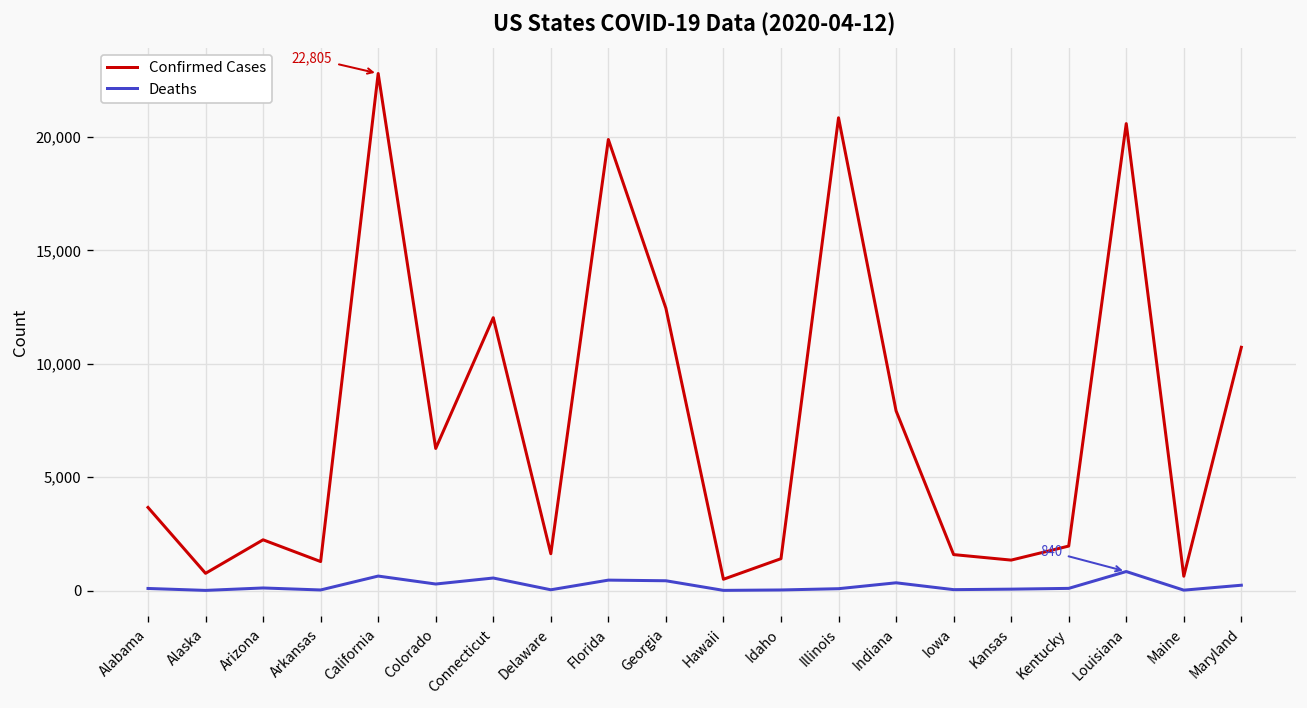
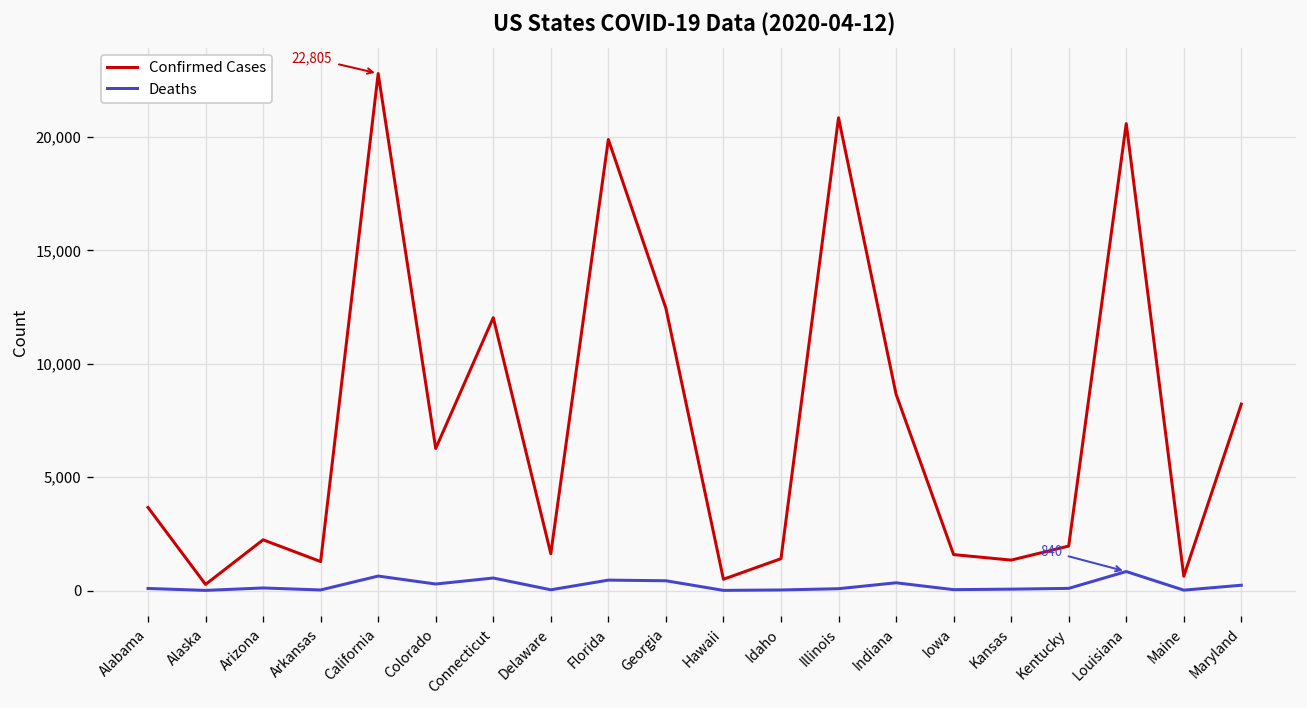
Confirmed Cases, Alaska: 800 -> 300
Confirmed Cases, Indiana: 7,900 -> 8,700
Confirmed Cases, Maryland: 10,700 -> 8,200
